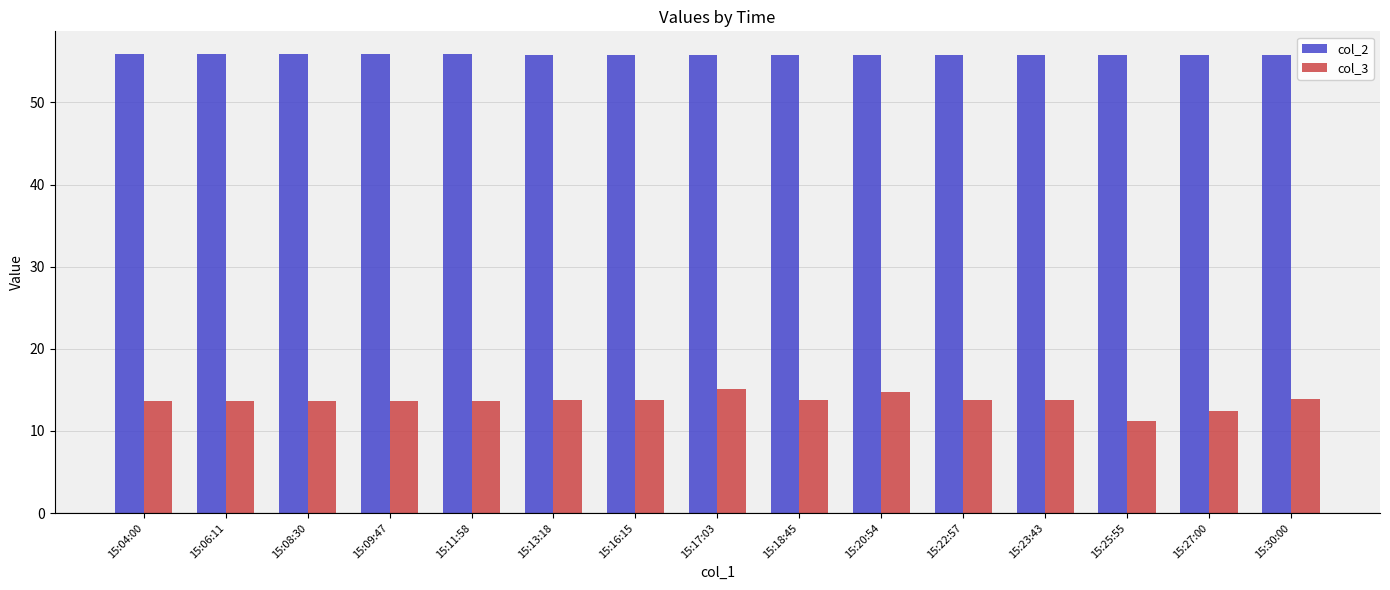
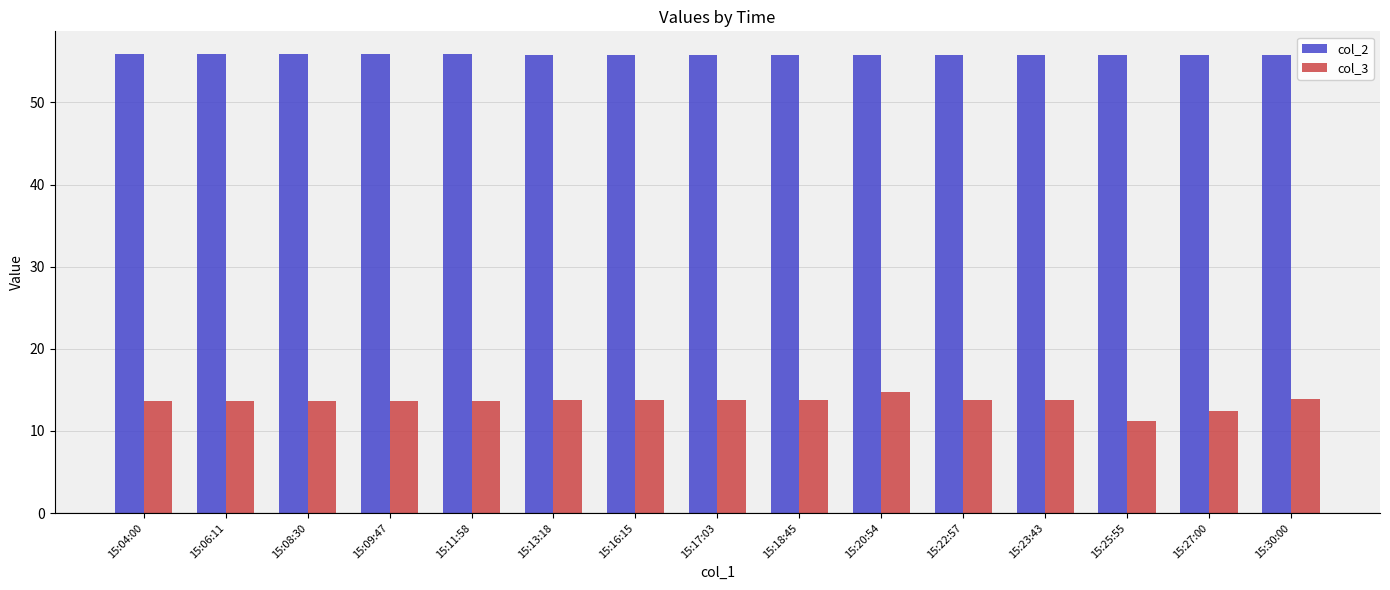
col_3, 15:17:03: 15 -> 14
